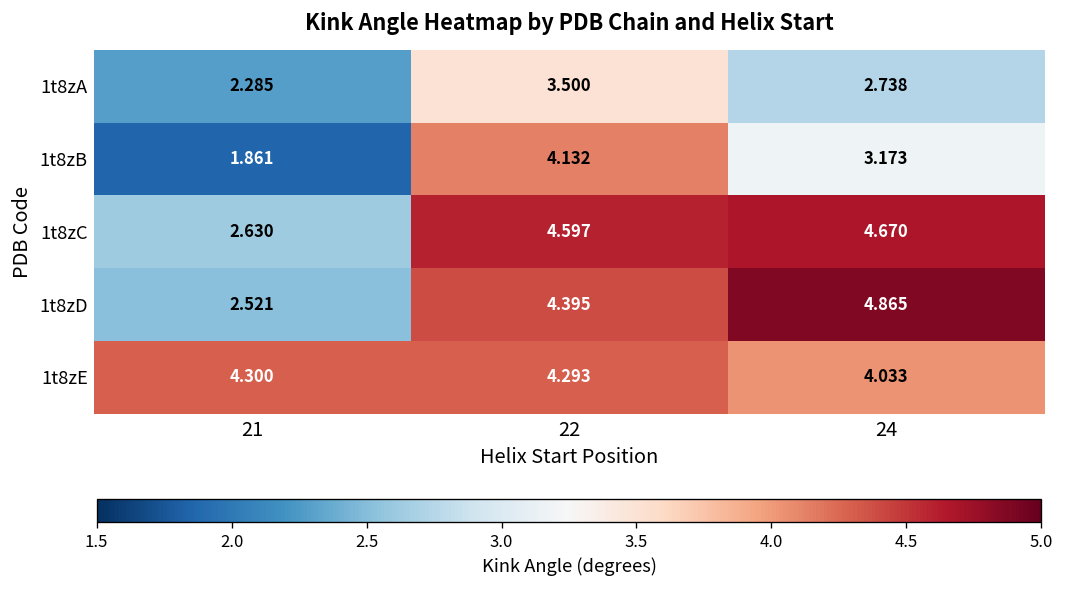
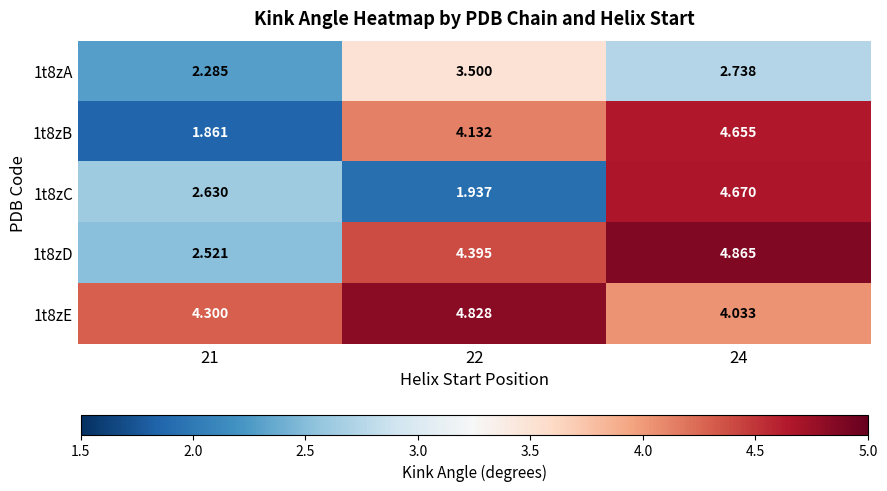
1t8zB, 24: 3.173 -> 4.655
1t8zC, 22: 4.597 -> 1.937
1t8zE, 22: 4.293 -> 4.828
